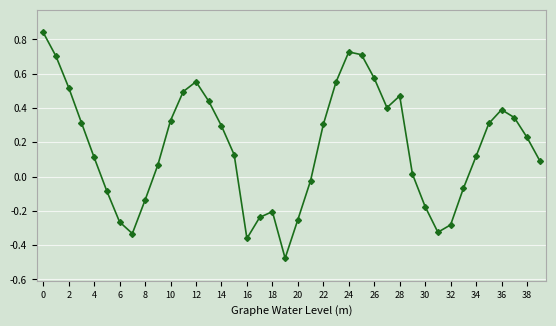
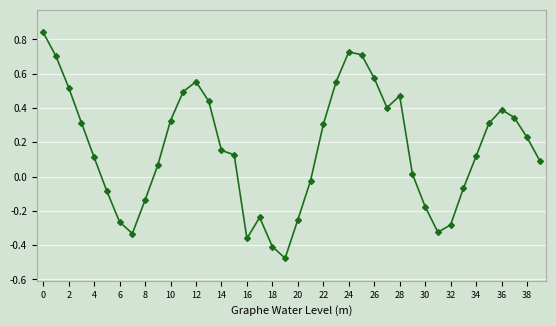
14: 0.30 -> 0.15
18: -0.20 -> -0.41
